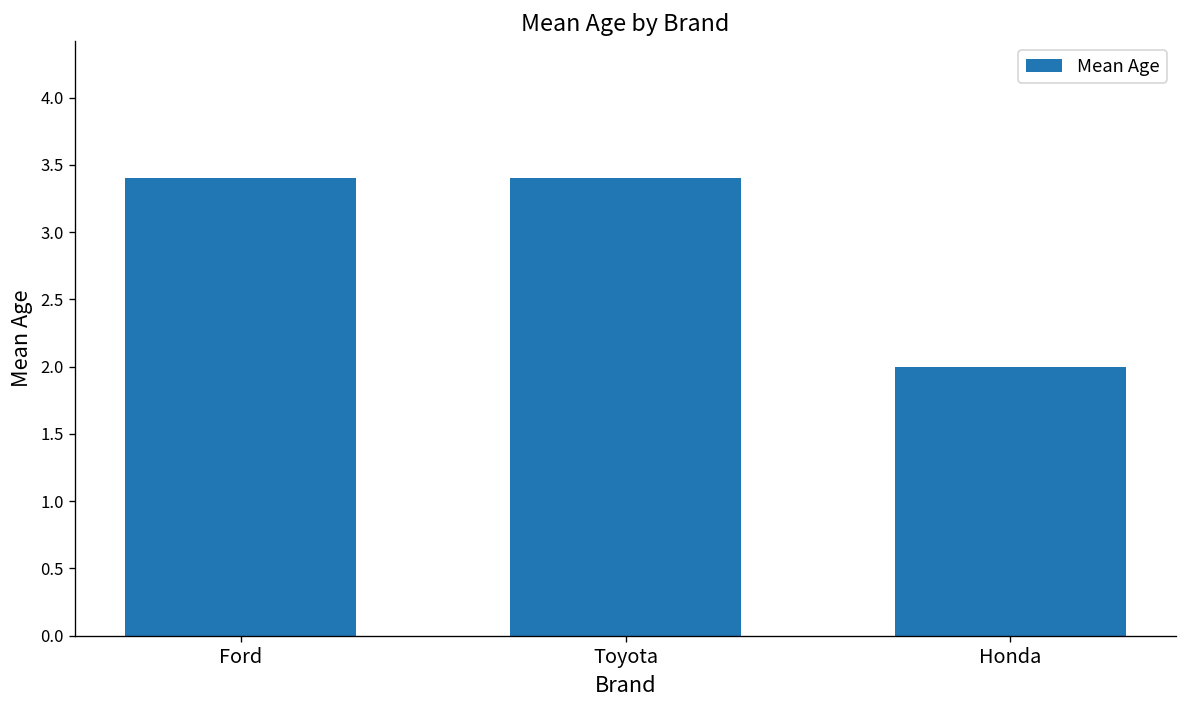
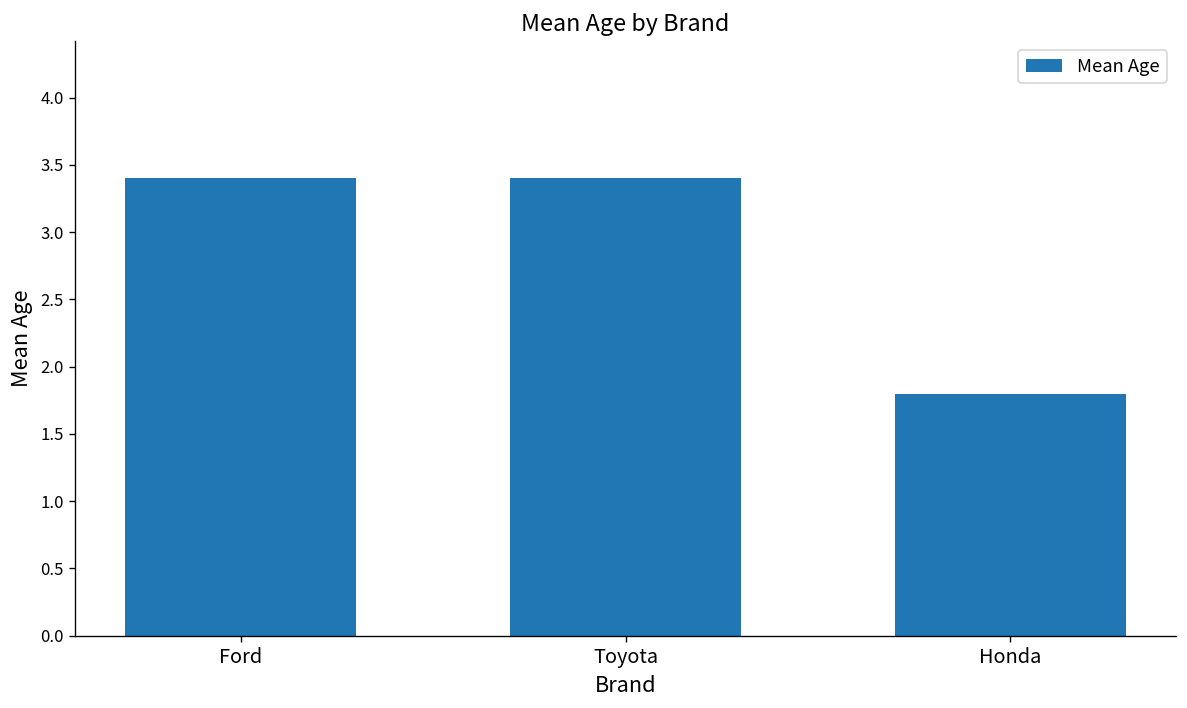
Honda: 2.0 -> 1.8
